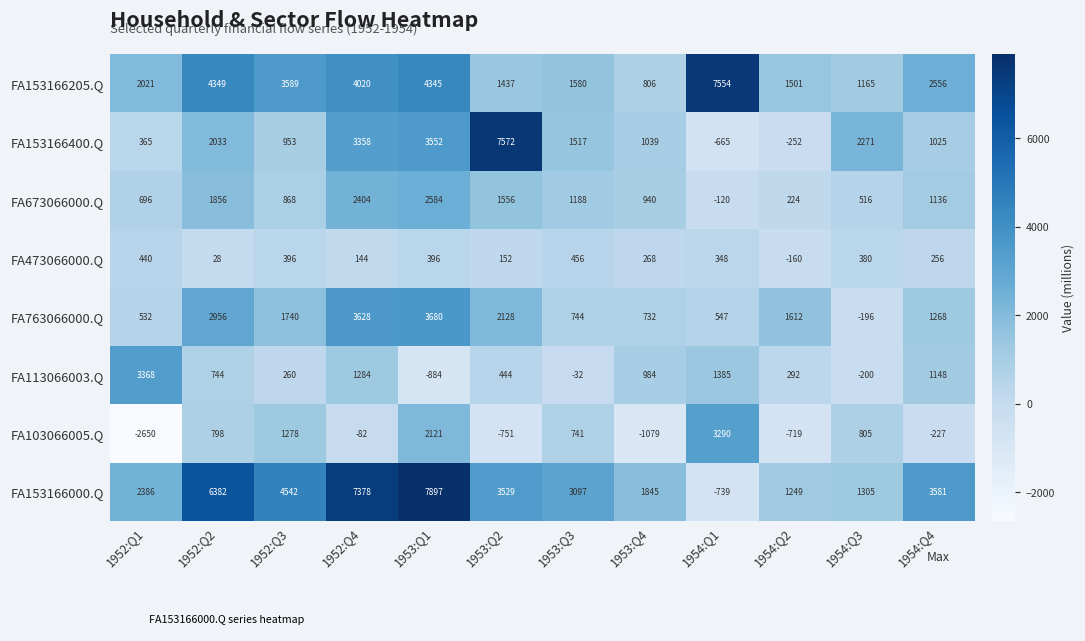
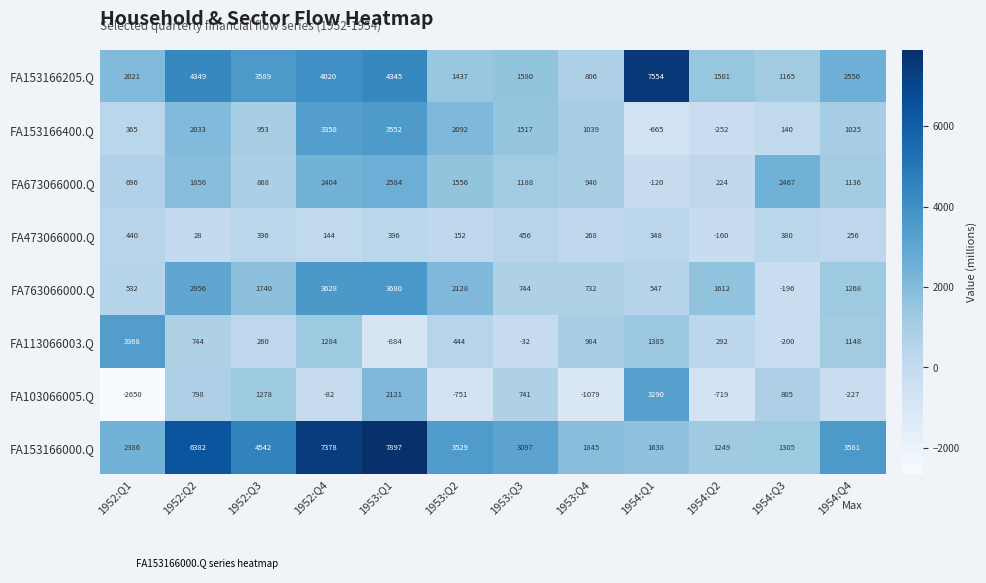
FA153166400.Q, 1953:Q2: 7572 -> 2092
FA153166400.Q, 1954:Q3: 2271 -> 140
FA673066000.Q, 1954:Q3: 516 -> 2467
FA153166000.Q, 1954:Q1: -739 -> 1638
